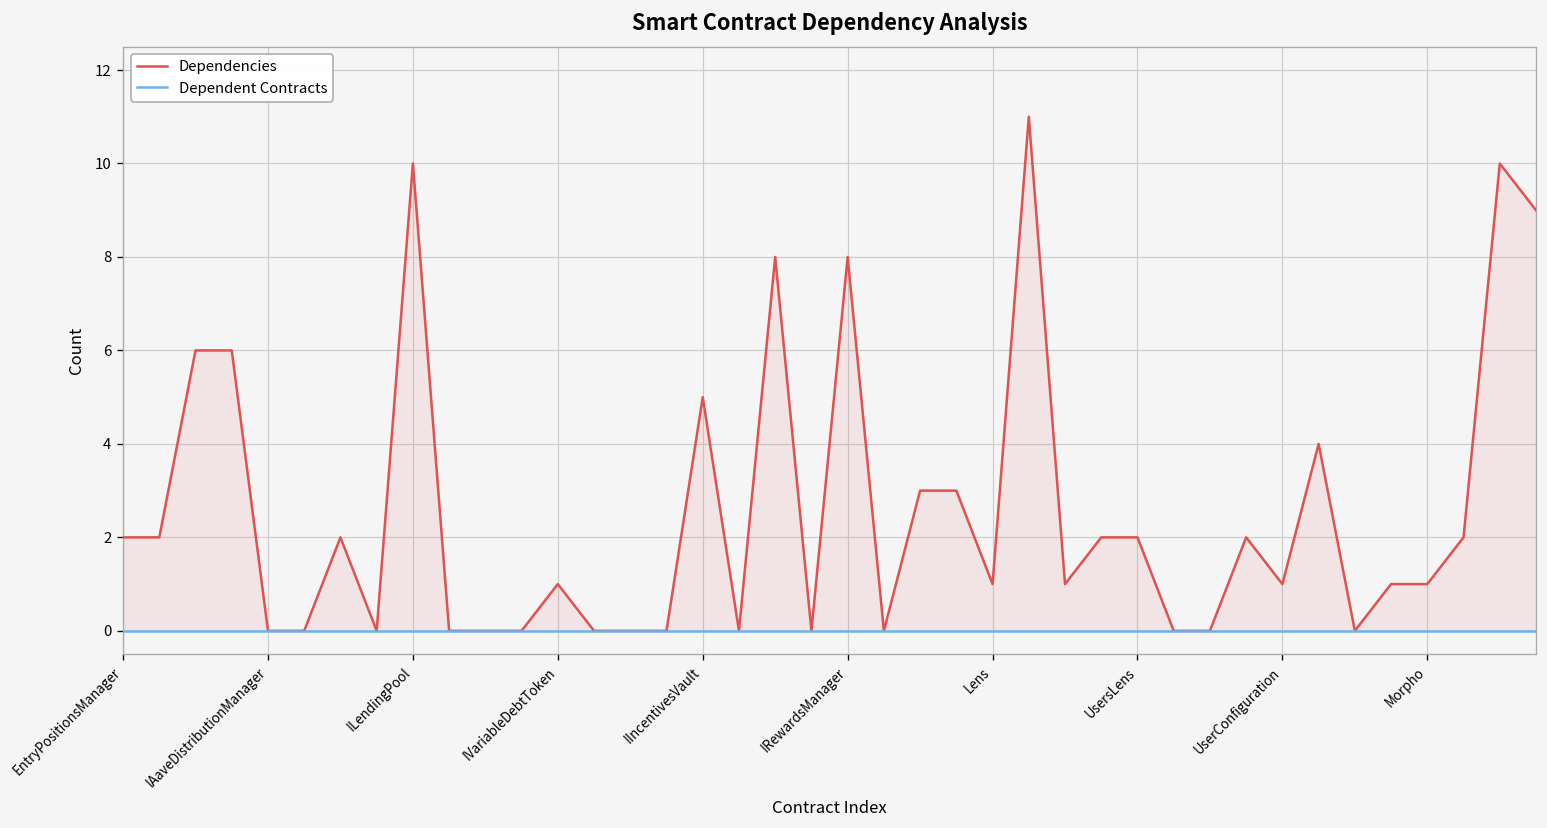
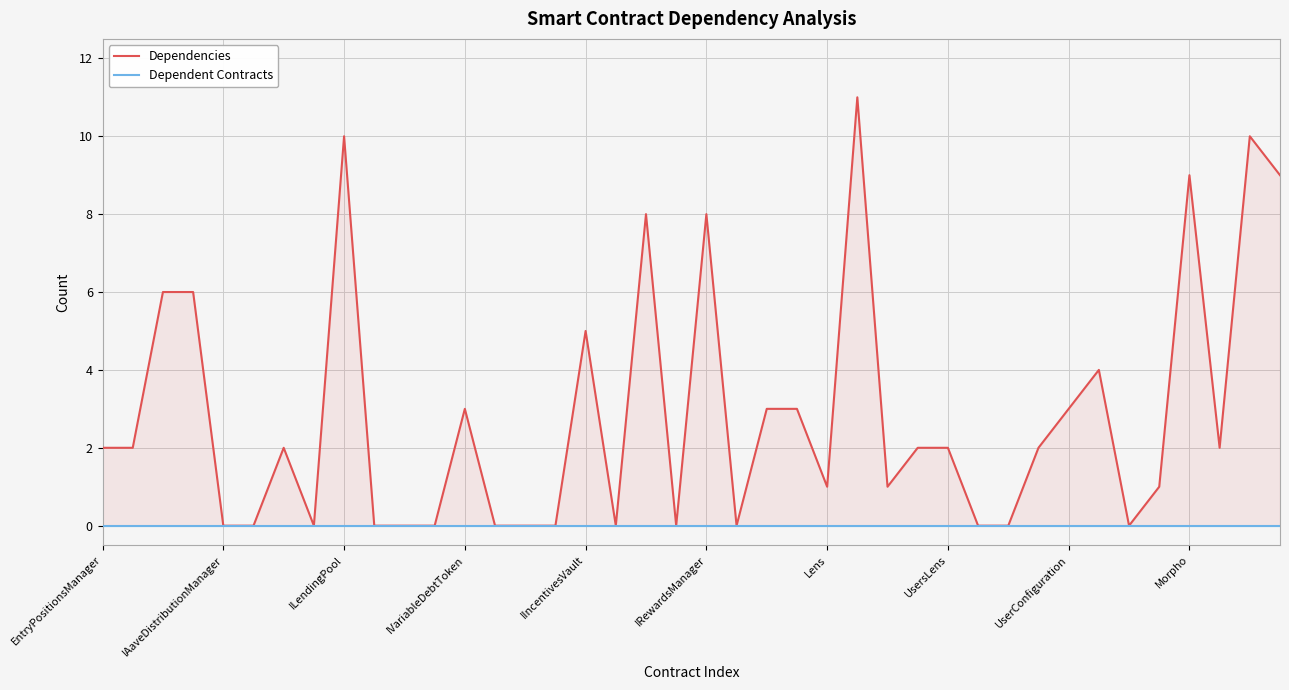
Dependencies, IVariableDebtToken: 1 -> 3
Dependencies, UserConfiguration: 1 -> 3
Dependencies, Morpho: 1 -> 9
